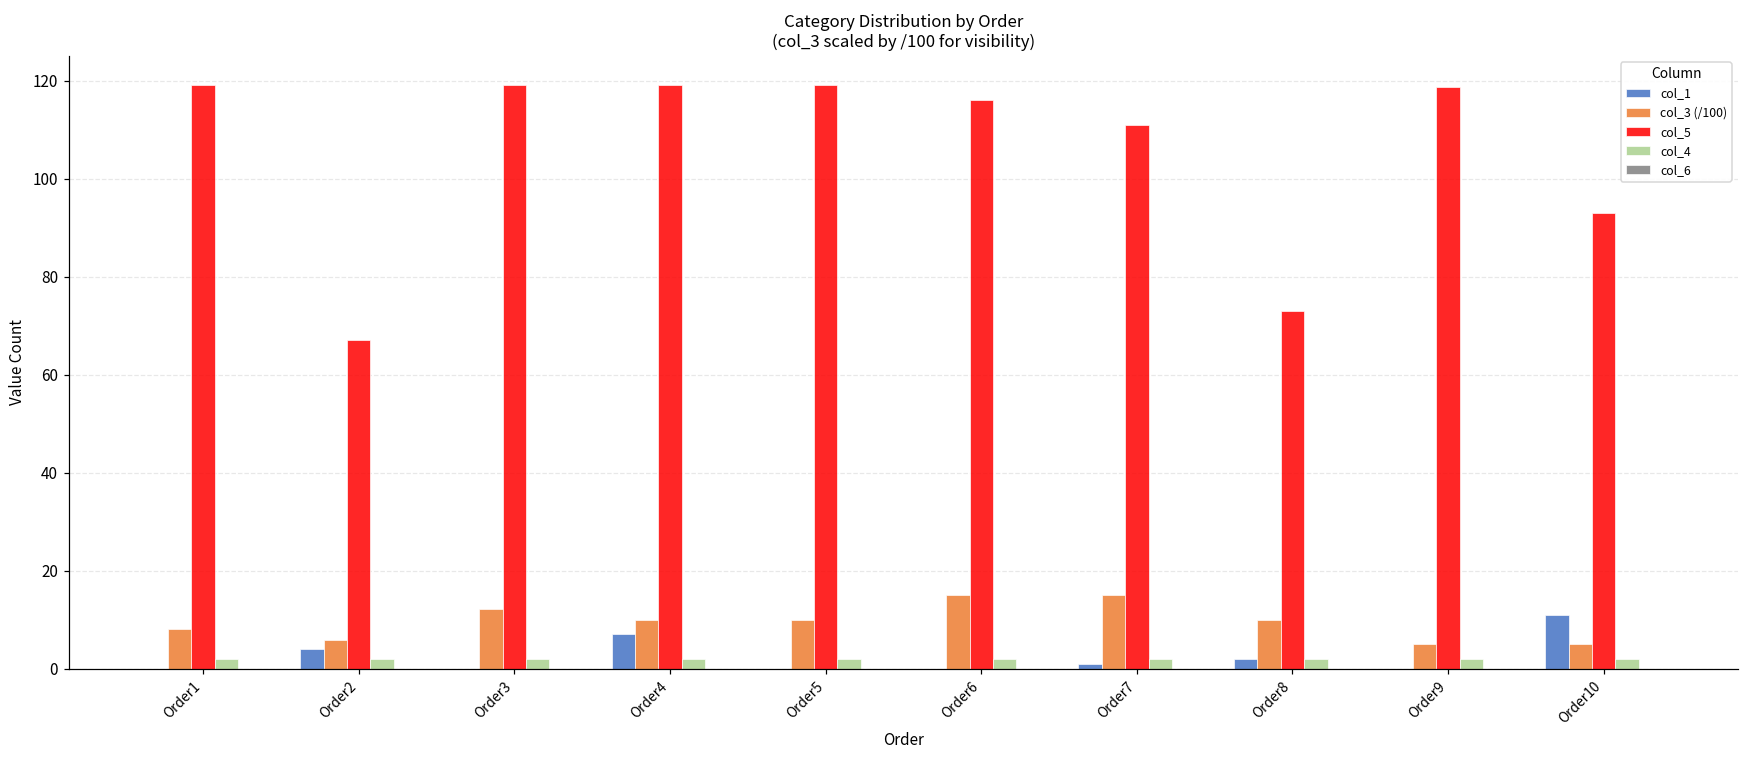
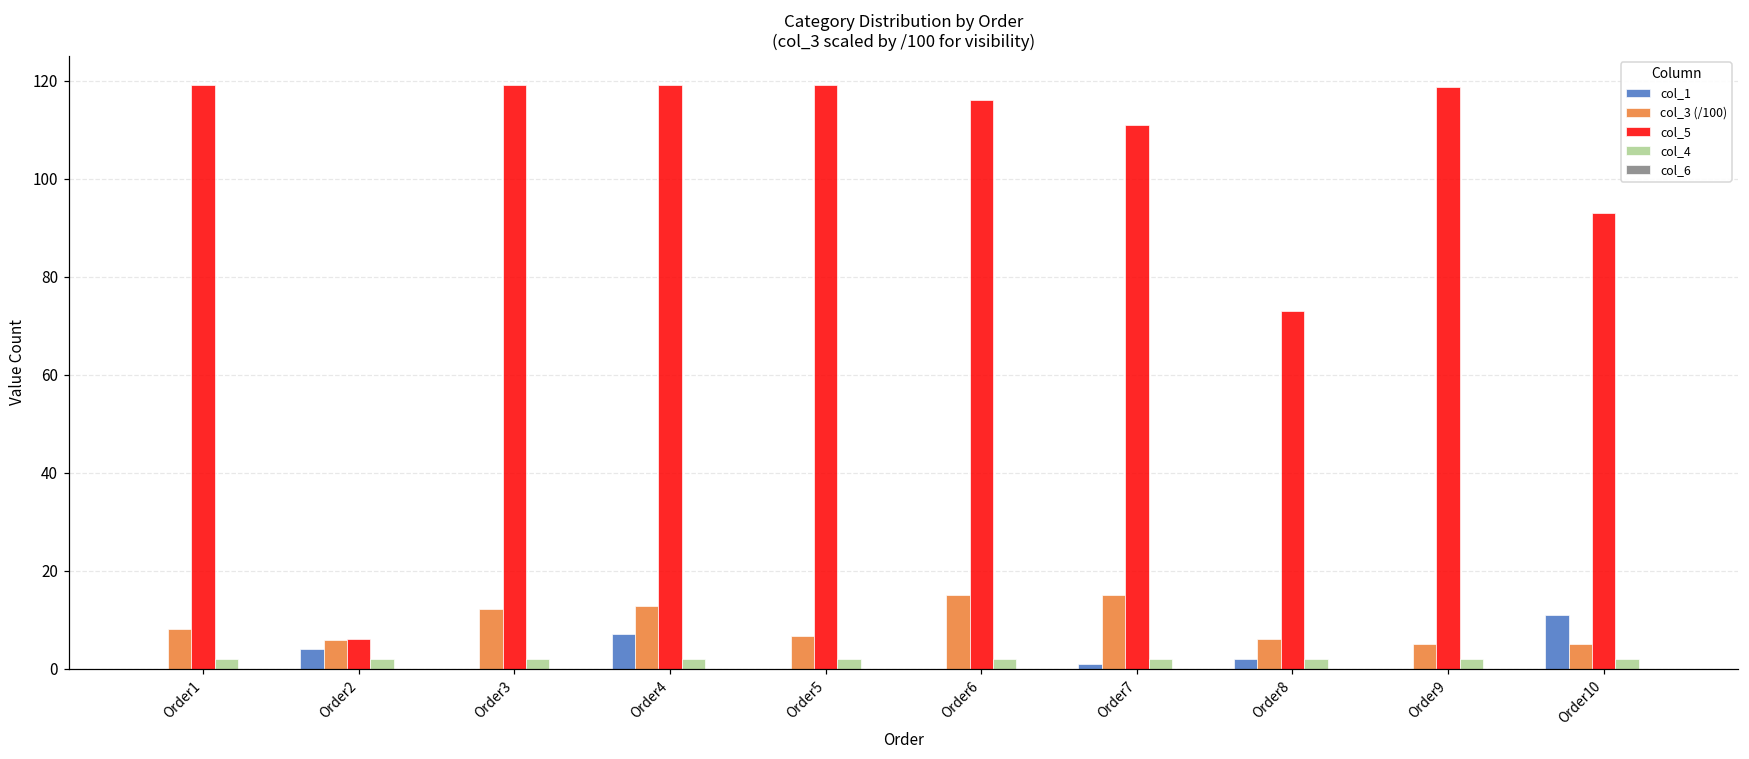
col_5, Order2: 67 -> 6
col_3 (/100), Order4: 10 -> 13
col_3 (/100), Order5: 10 -> 7
col_3 (/100), Order8: 10 -> 6
